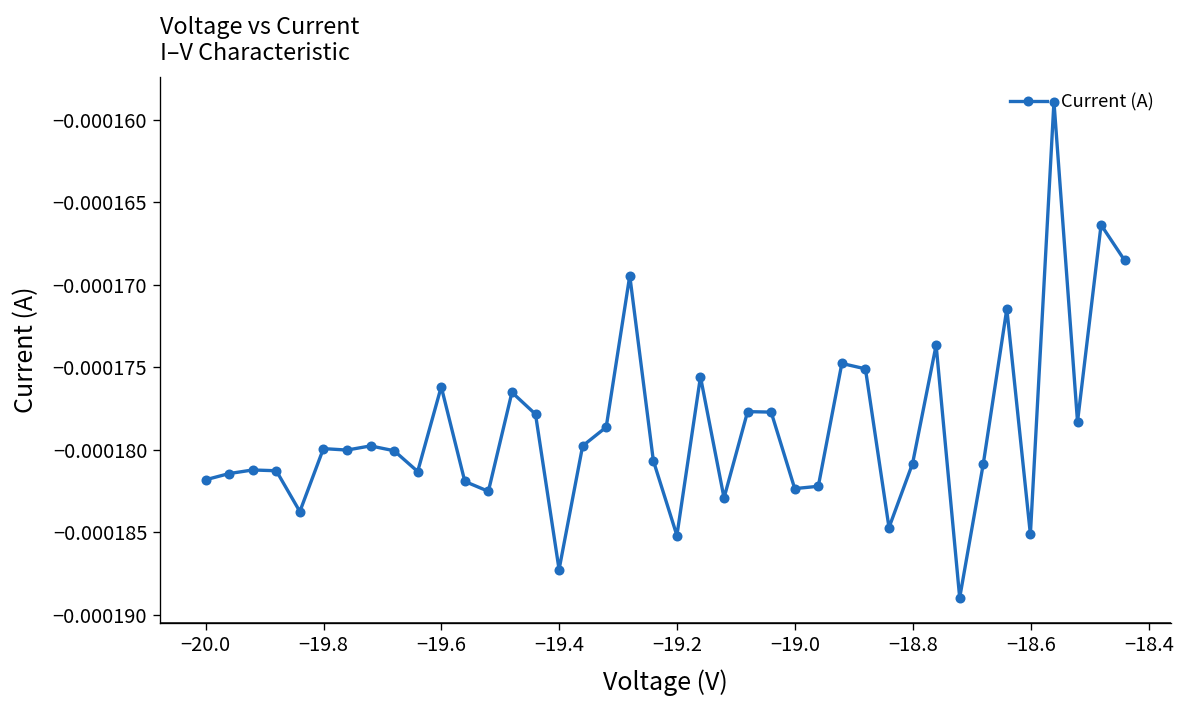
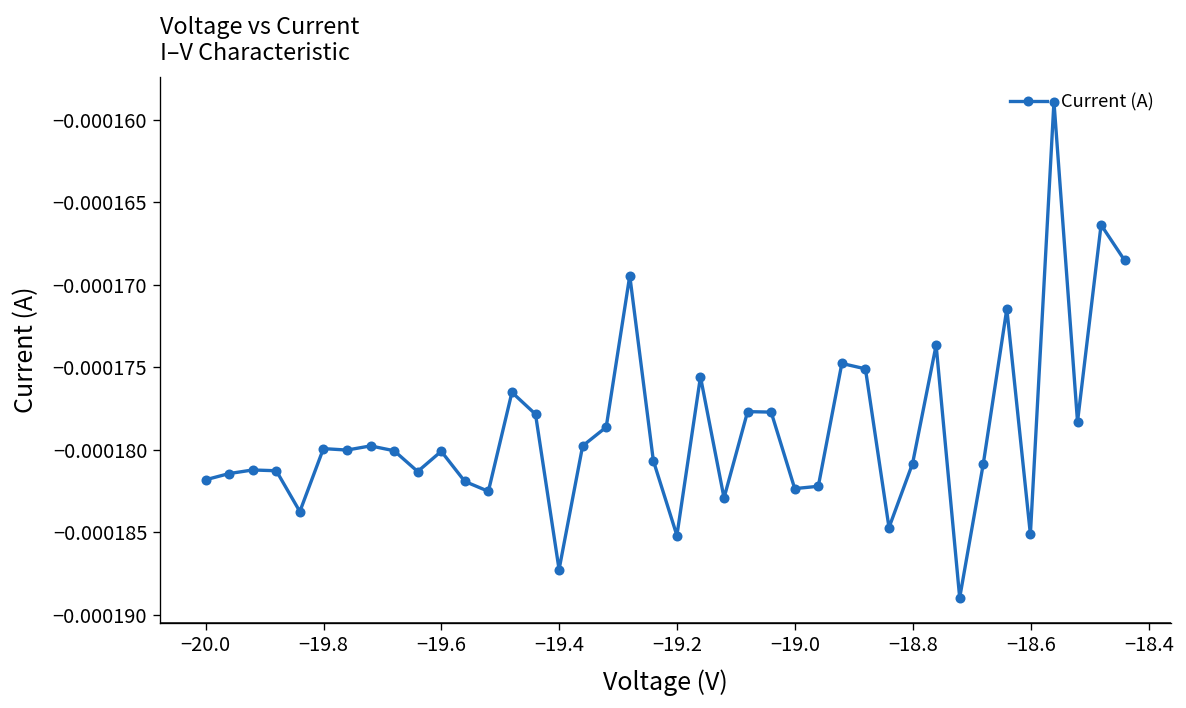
−19.6: -0.0001762 -> -0.0001801
